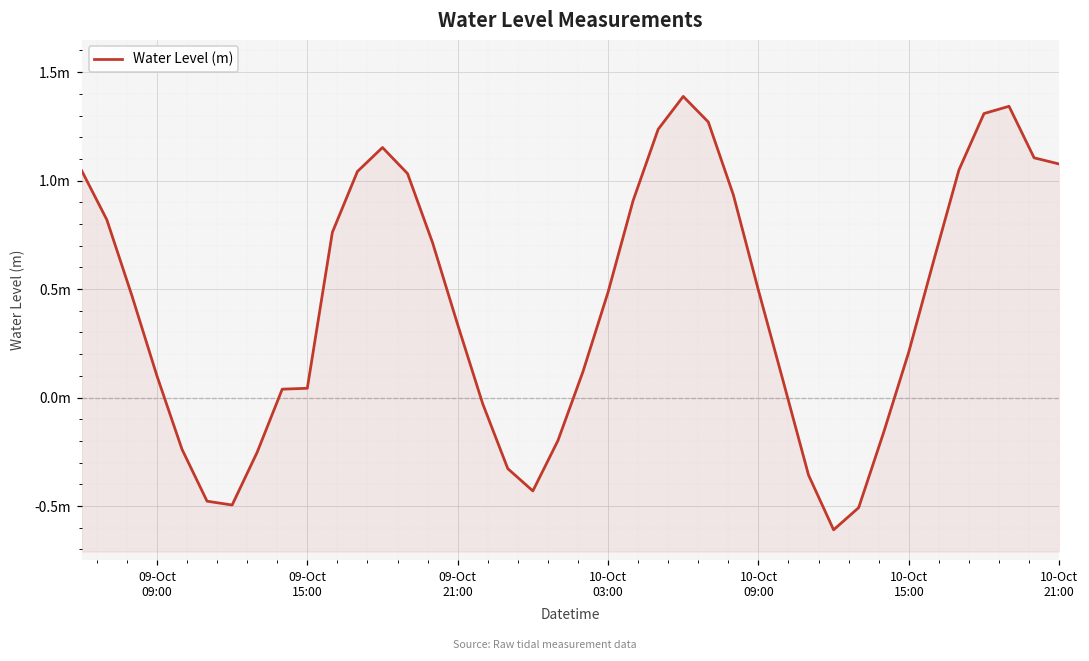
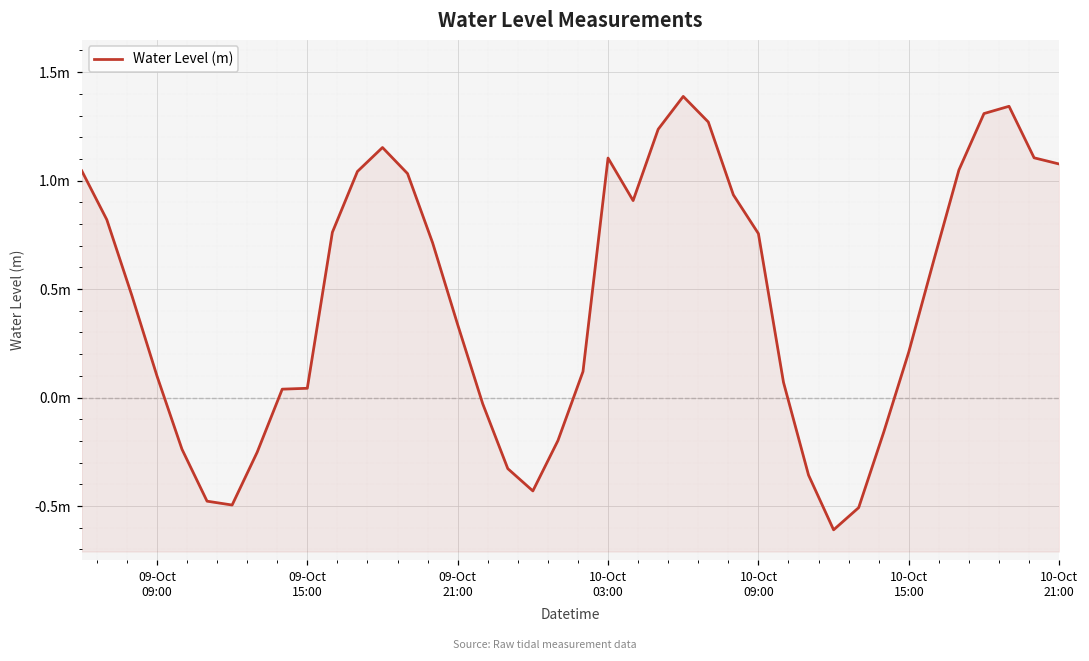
10-Oct 03:00: 0.49m -> 1.10m
10-Oct 09:00: 0.49m -> 0.76m
